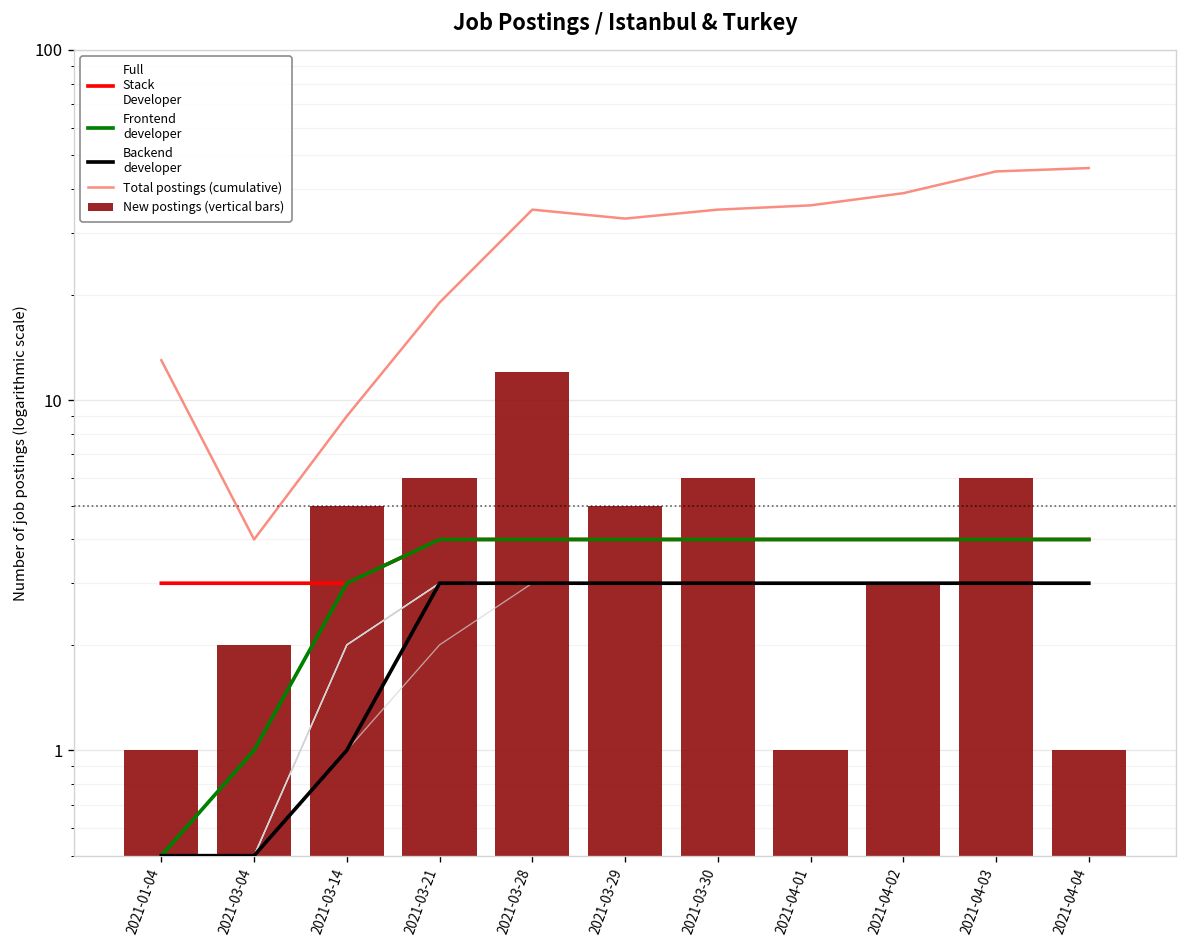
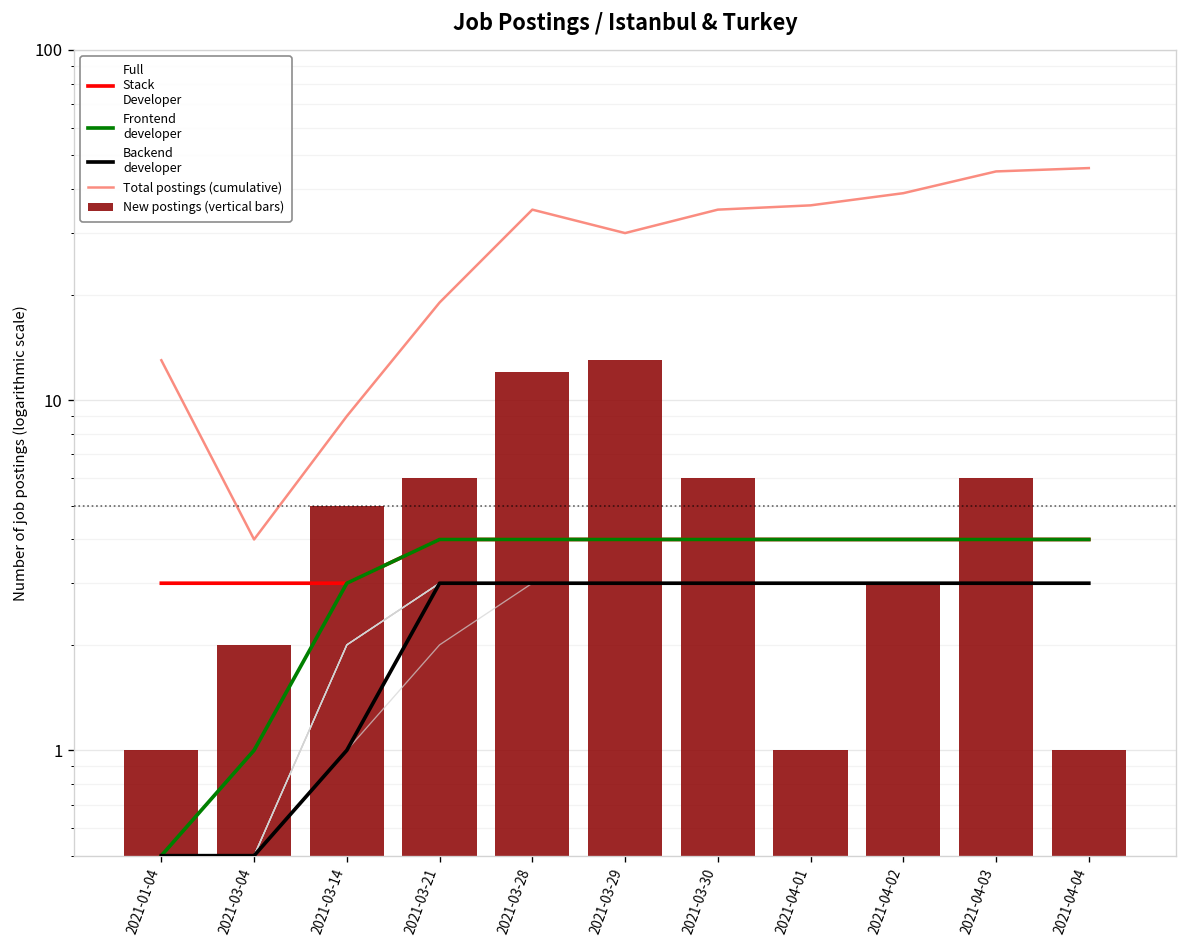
New postings (vertical bars), 2021-03-29: 5 -> 13
Total postings (cumulative), 2021-03-29: 33 -> 30
